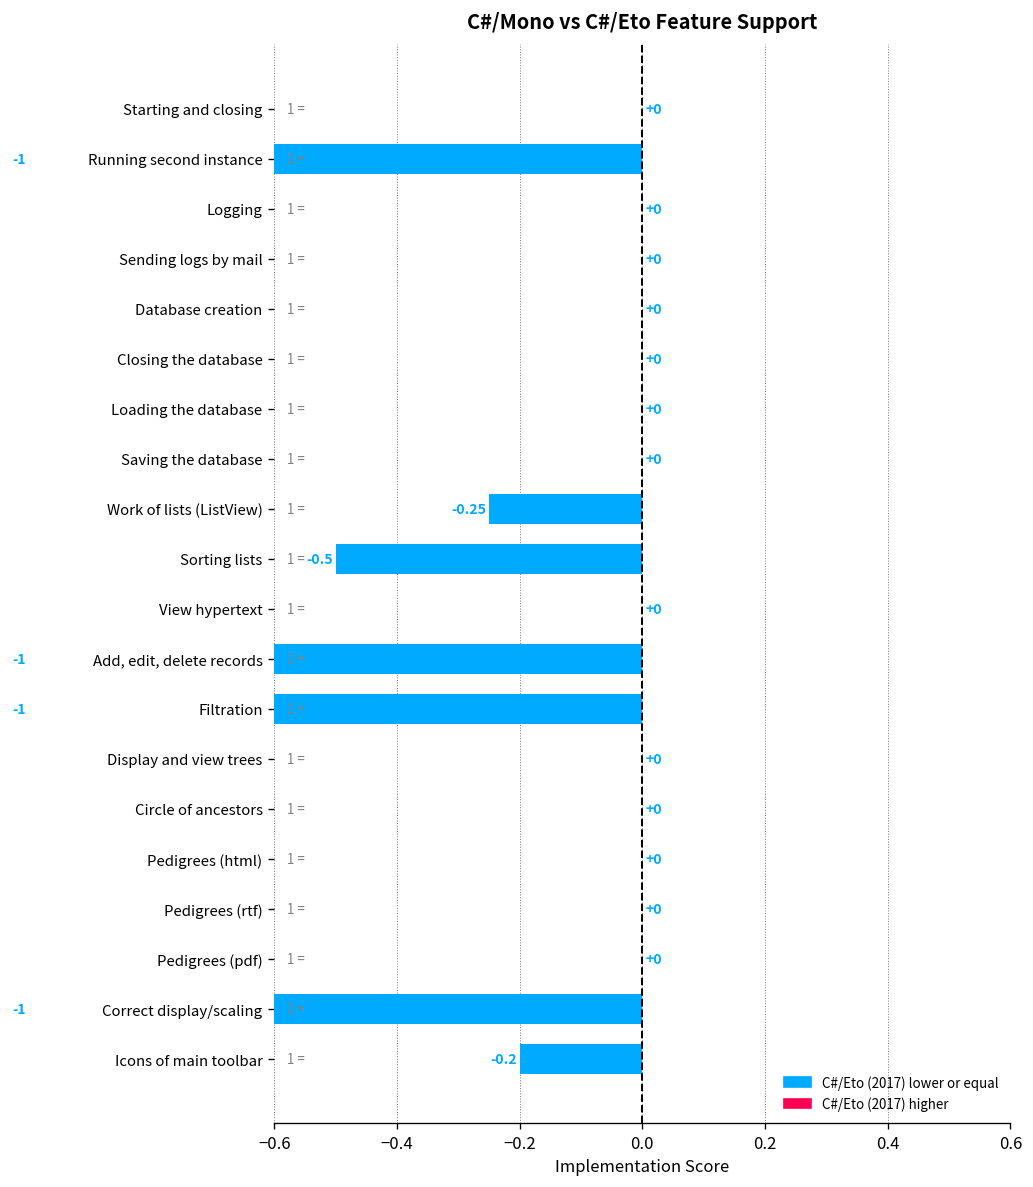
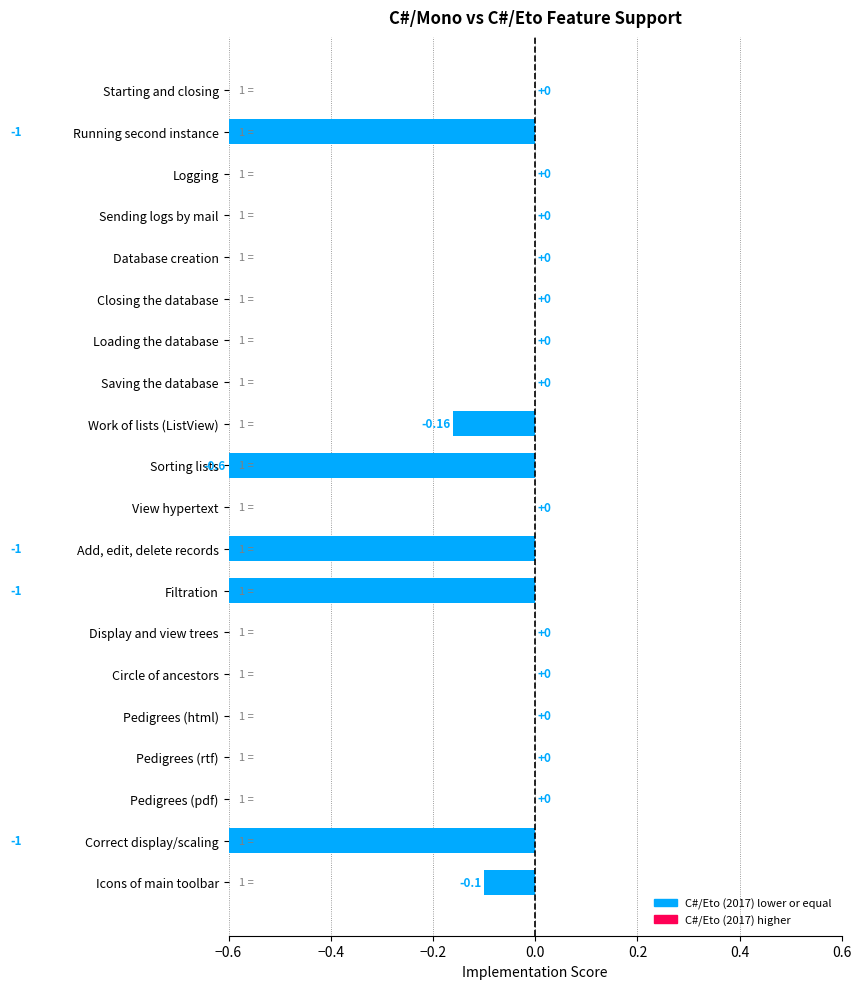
Work of lists (ListView): -0.25 -> -0.16
Sorting lists: -0.5 -> -0.6
Icons of main toolbar: -0.2 -> -0.1
